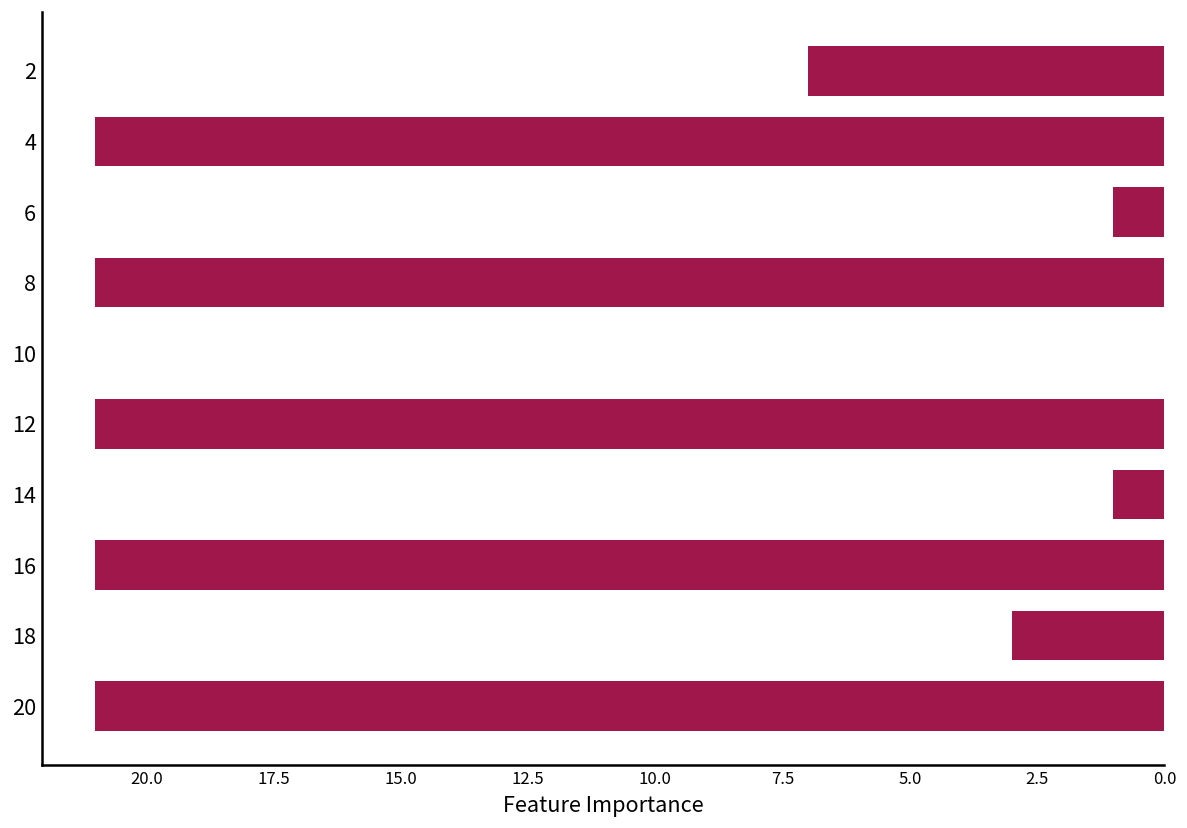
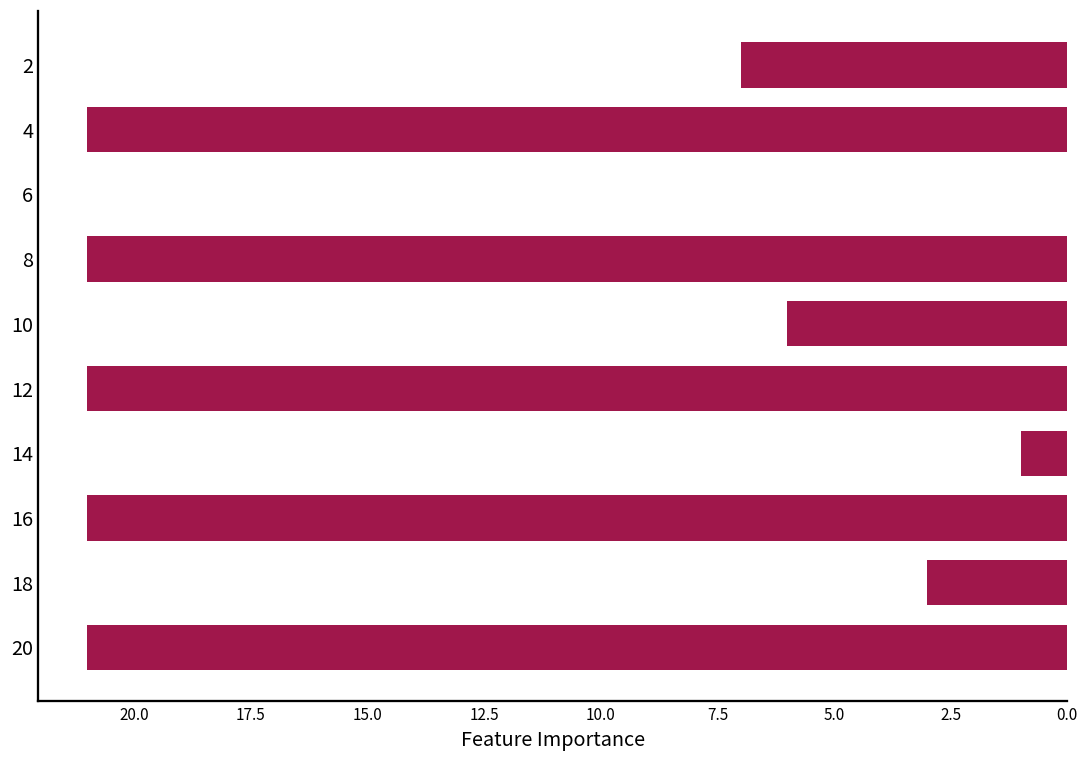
6: 1 -> 0
10: 0 -> 6
